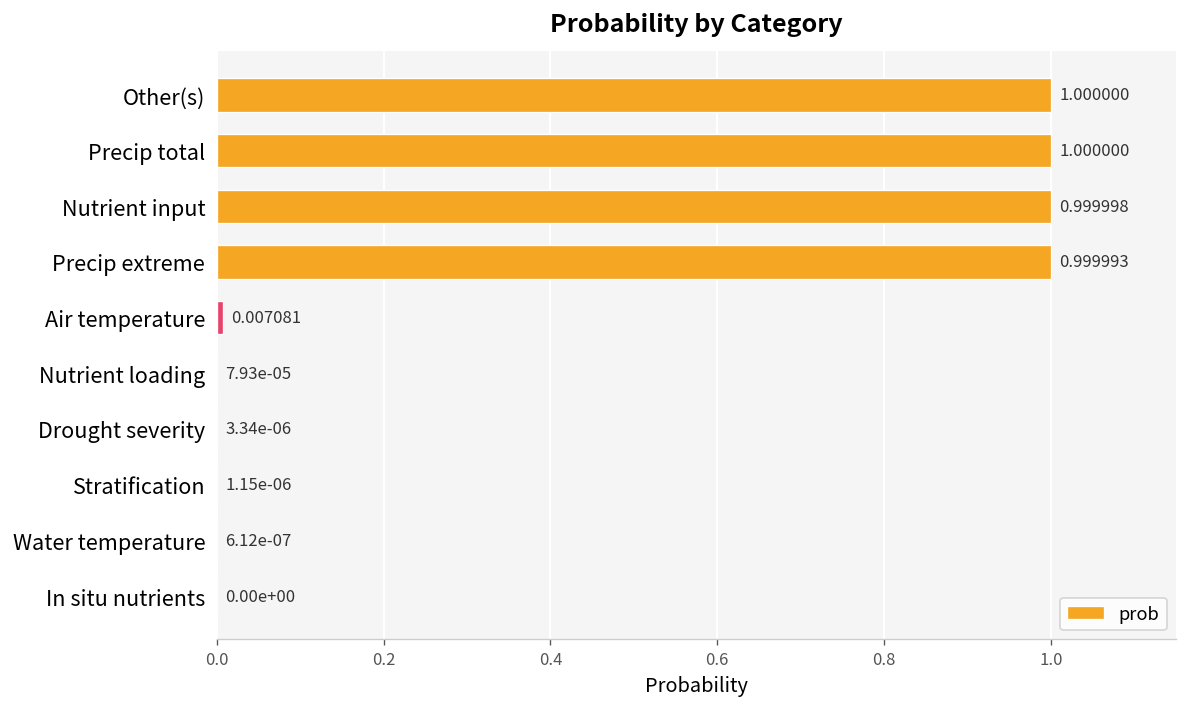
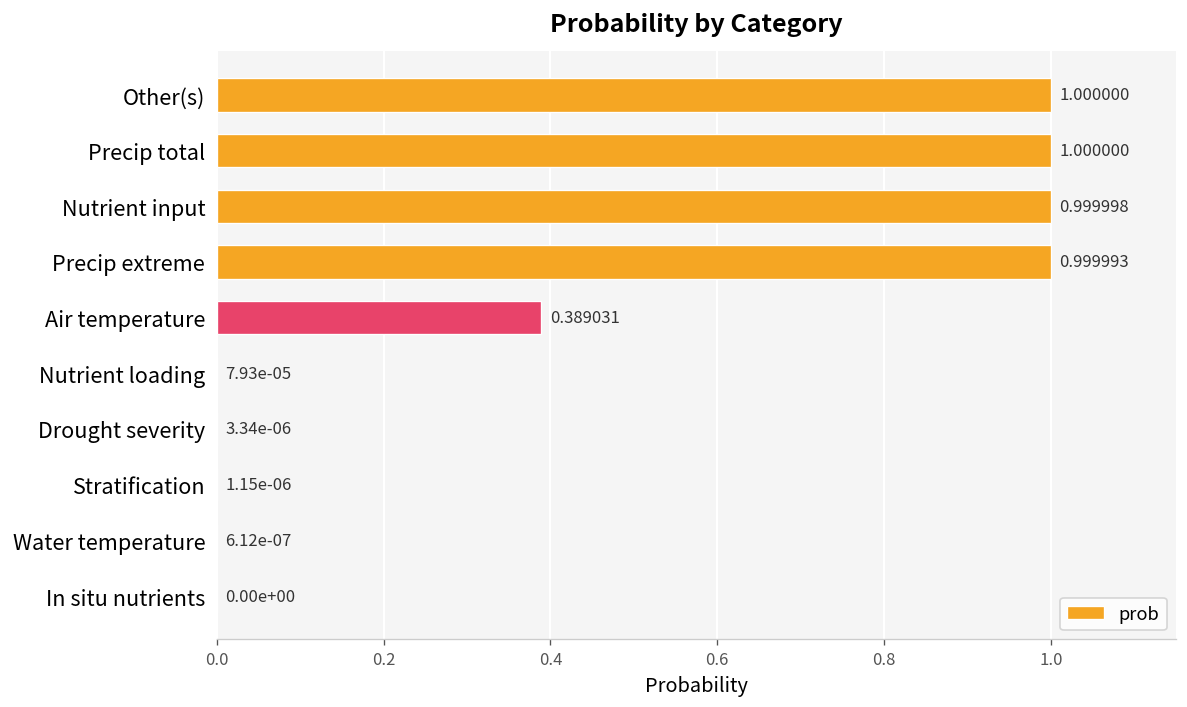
Air temperature: 0.007081 -> 0.389031
